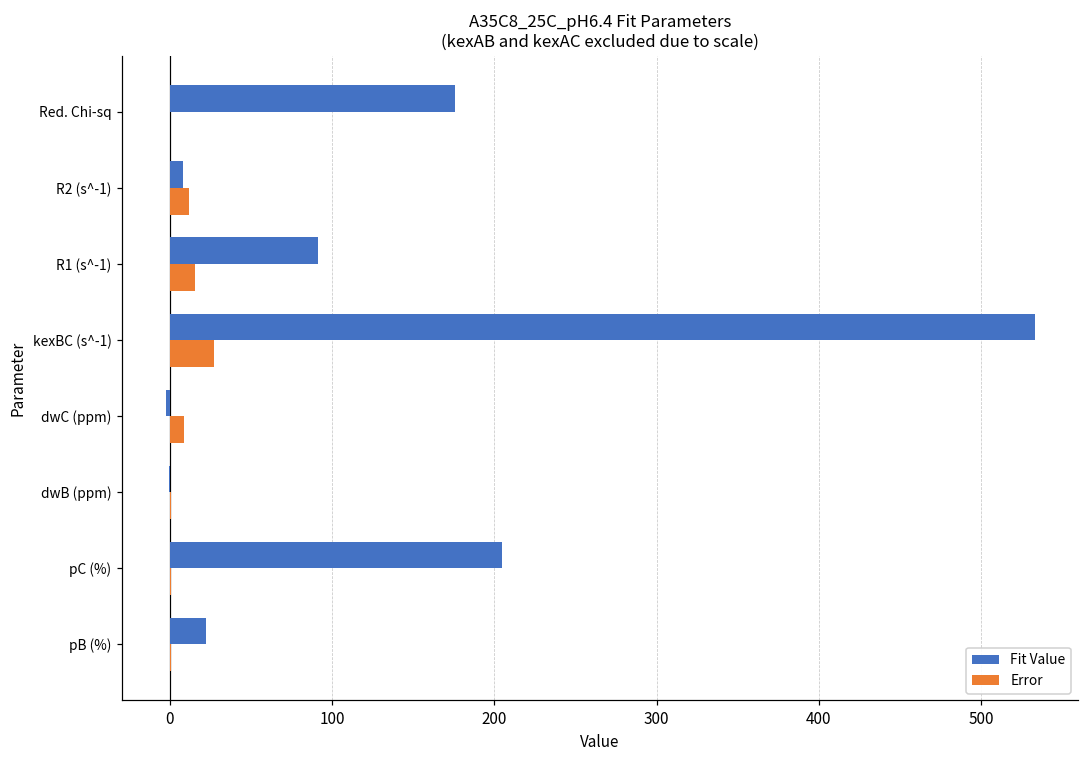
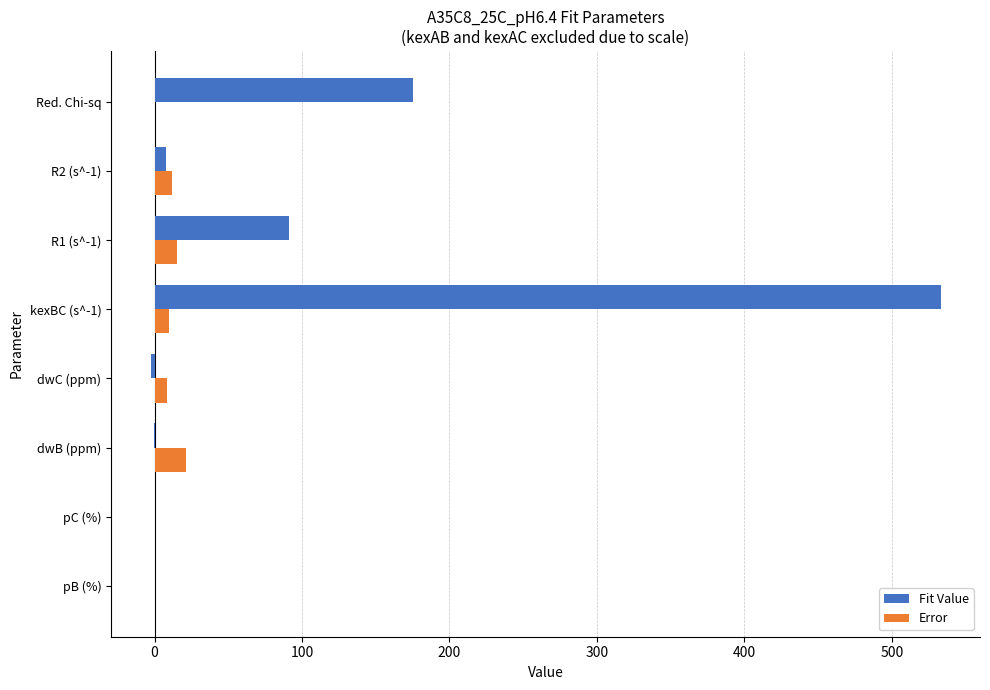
Error, kexBC (s^-1): 27 -> 10
Error, dwB (ppm): 1 -> 21
Fit Value, pC (%): 205 -> 0
Fit Value, pB (%): 22 -> 1
